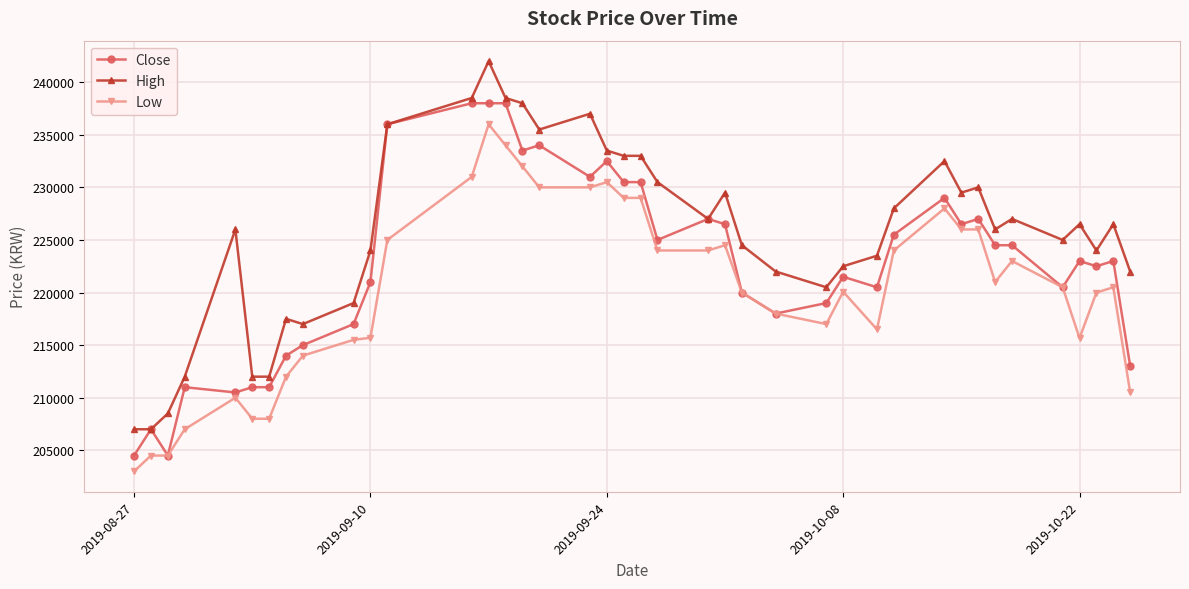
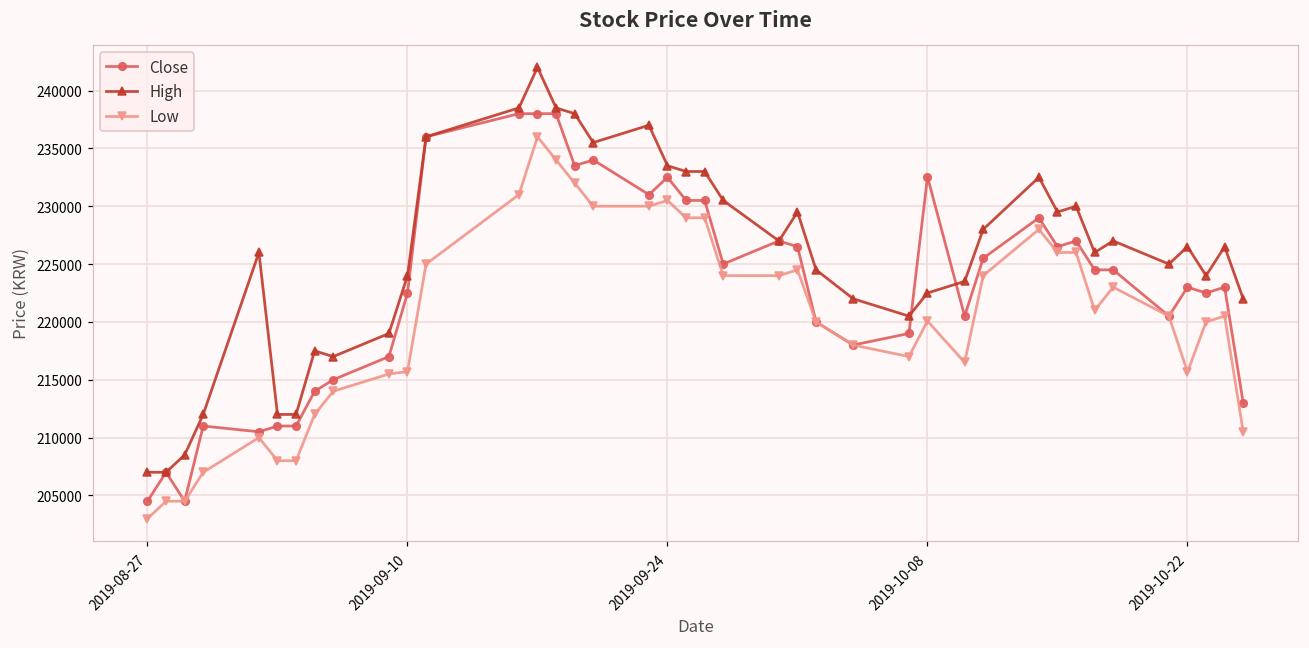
Close, 2019-09-10: 221000 -> 222500
Close, 2019-10-08: 221500 -> 232500
